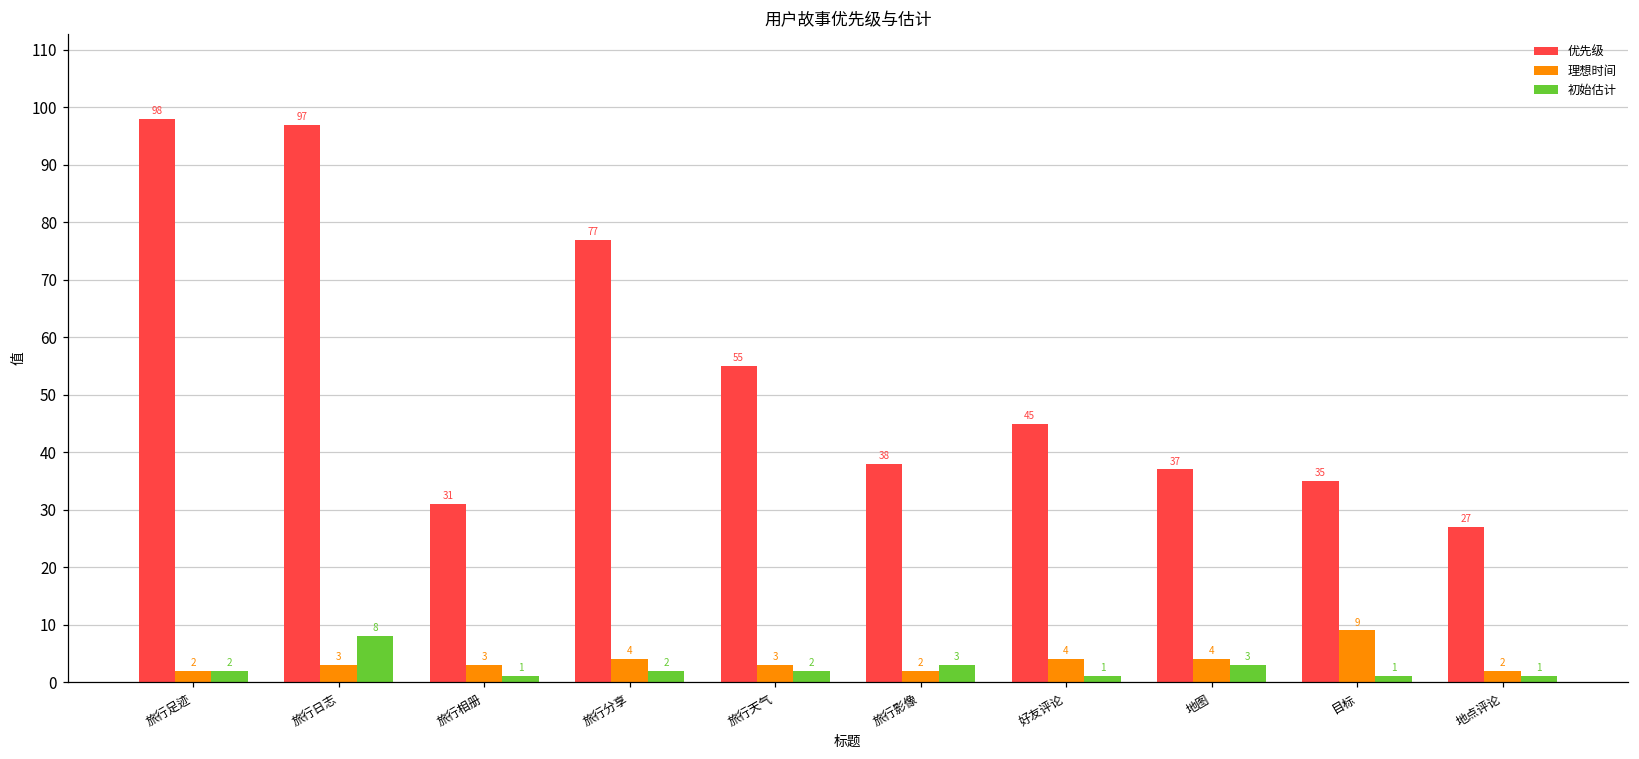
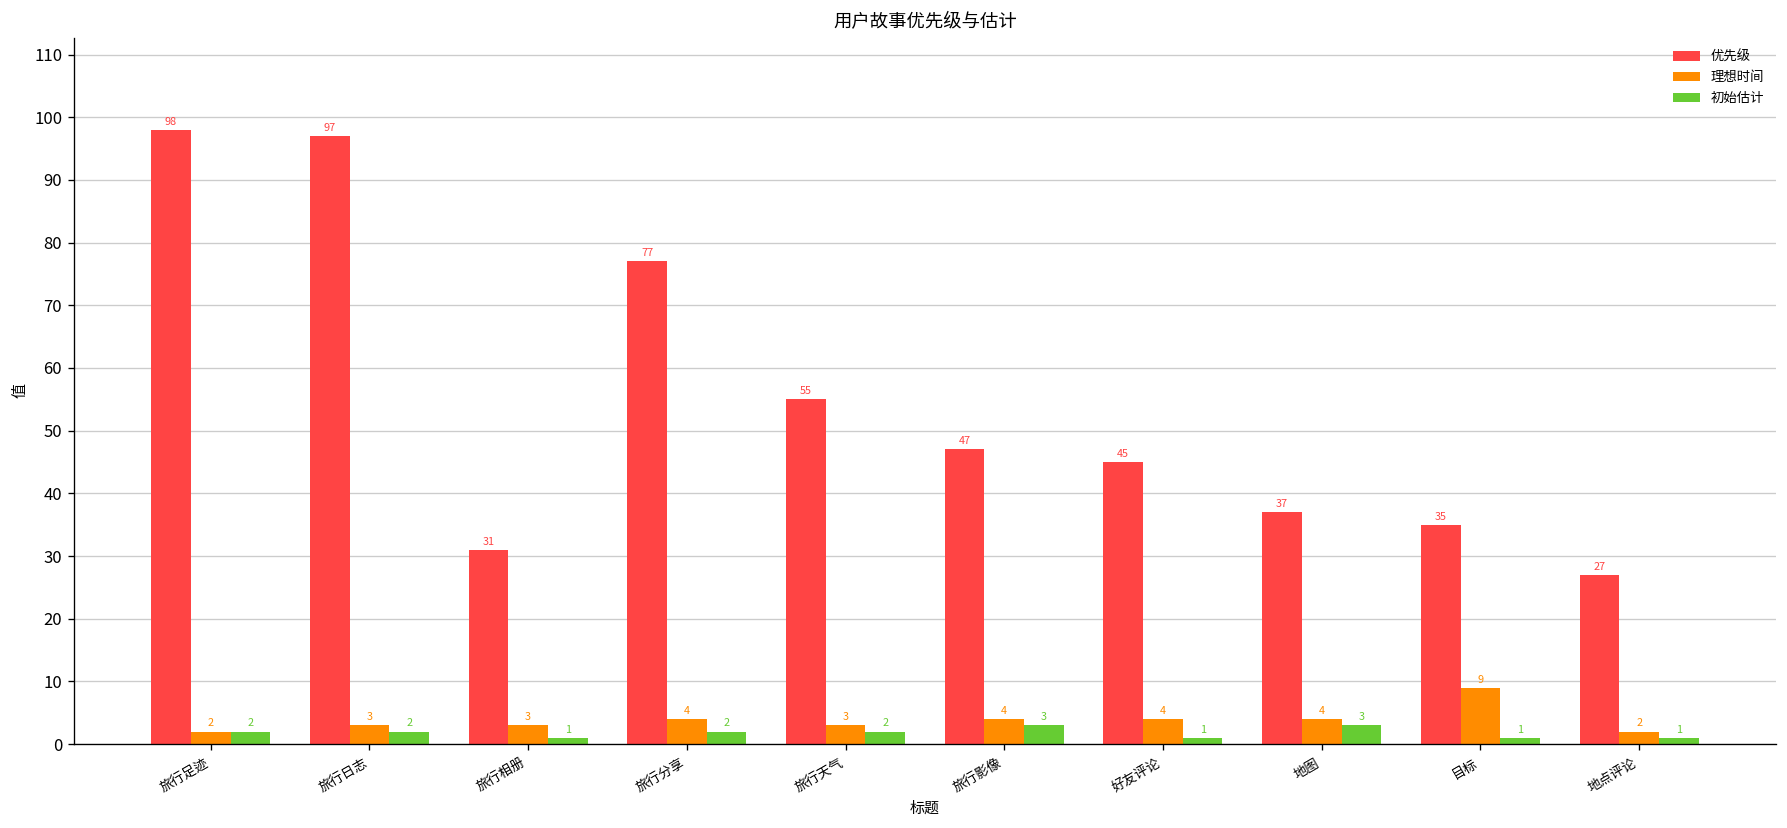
初始估计, 旅行日志: 8 -> 2
优先级, 旅行影像: 38 -> 47
理想时间, 旅行影像: 2 -> 4
